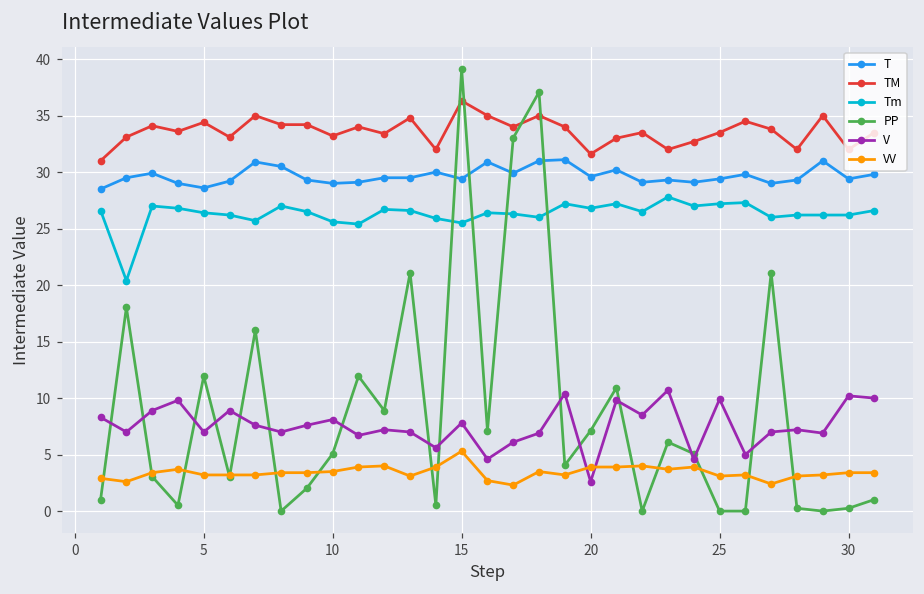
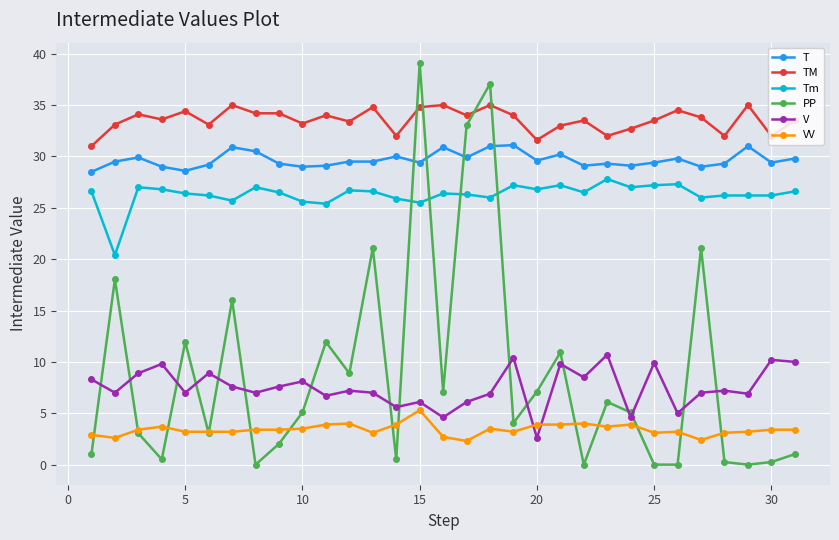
TM, 15: 36.3 -> 34.8
V, 15: 7.8 -> 6.1
